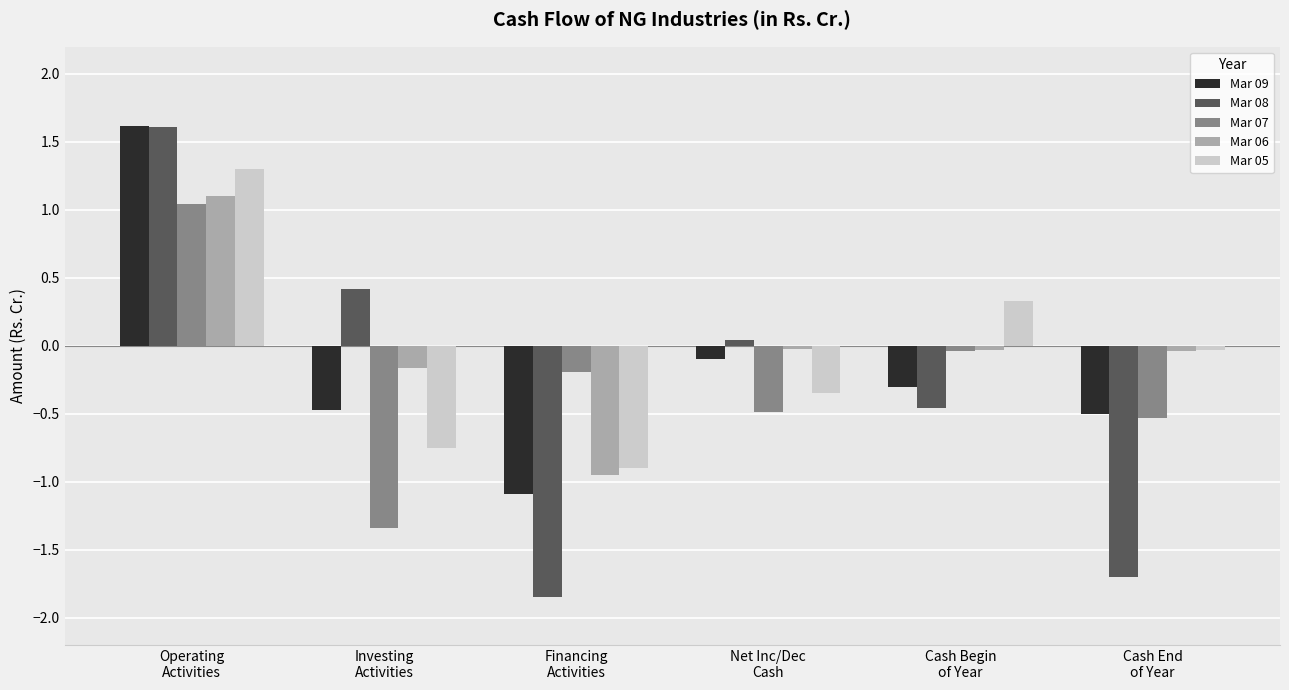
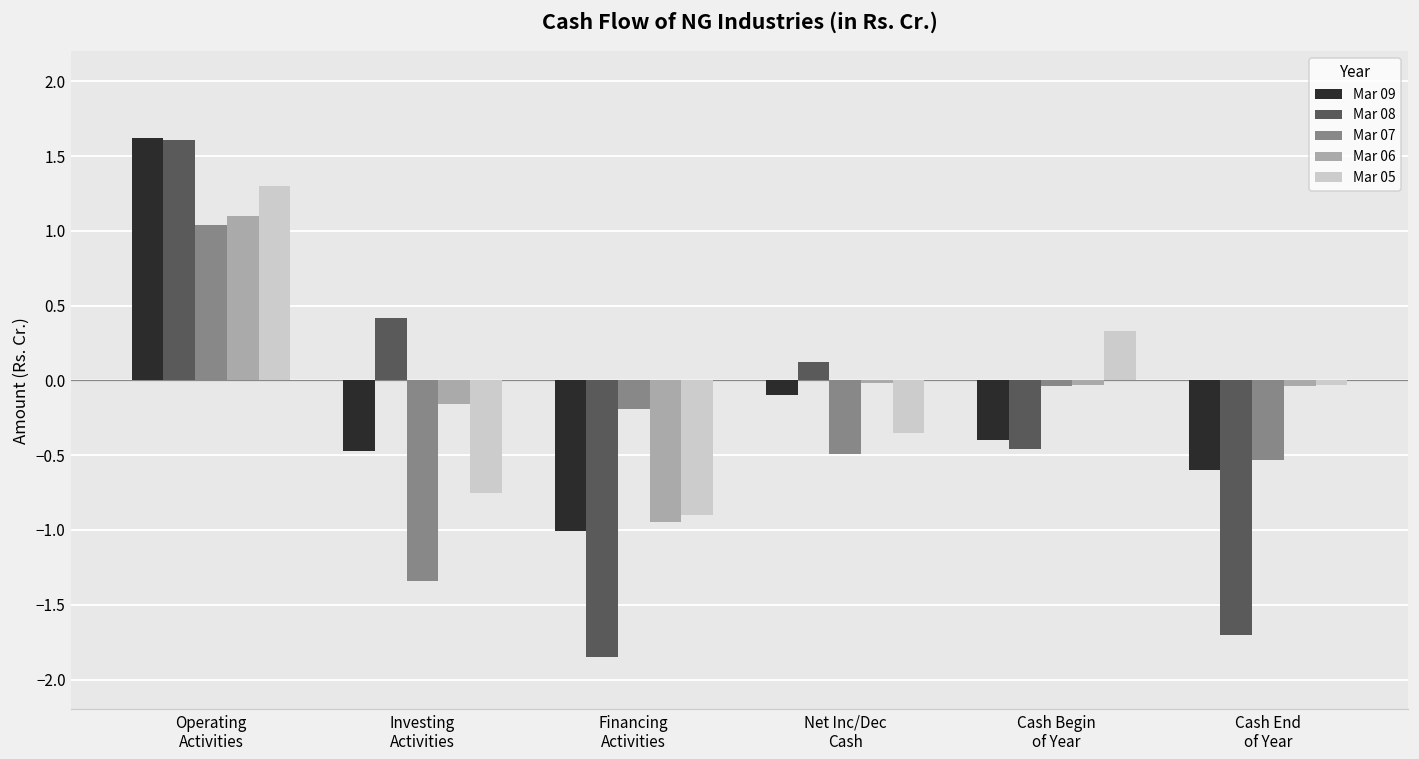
Mar 09, Financing Activities: -1.09 -> -1.01
Mar 08, Net Inc/Dec Cash: 0.04 -> 0.12
Mar 09, Cash Begin of Year: -0.3 -> -0.4
Mar 09, Cash End of Year: -0.5 -> -0.6
